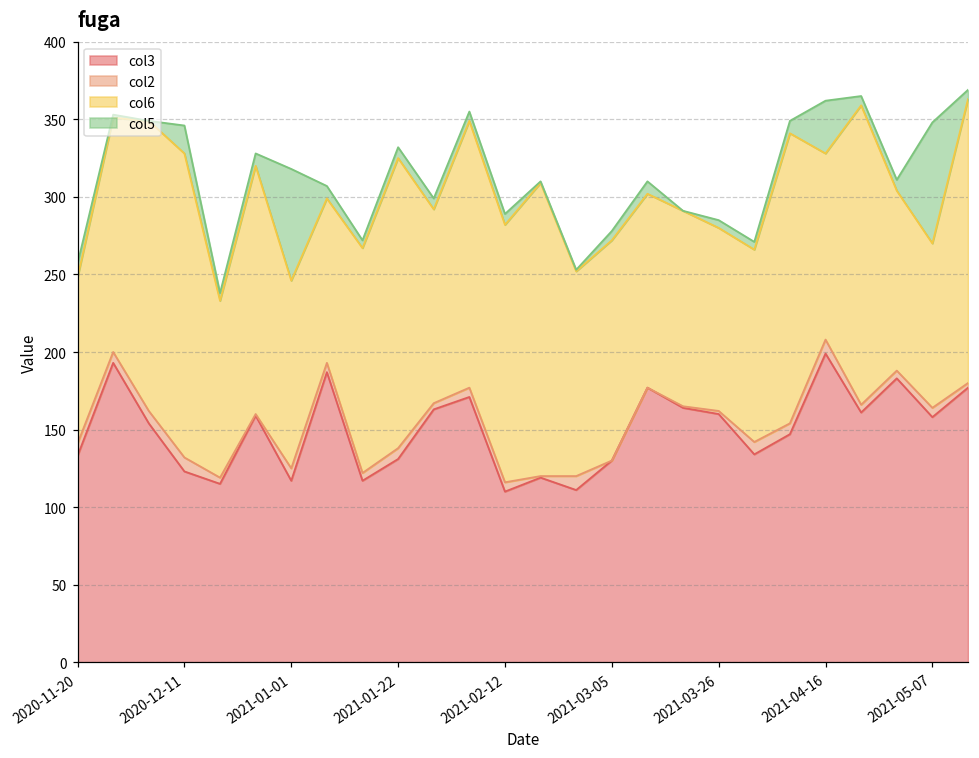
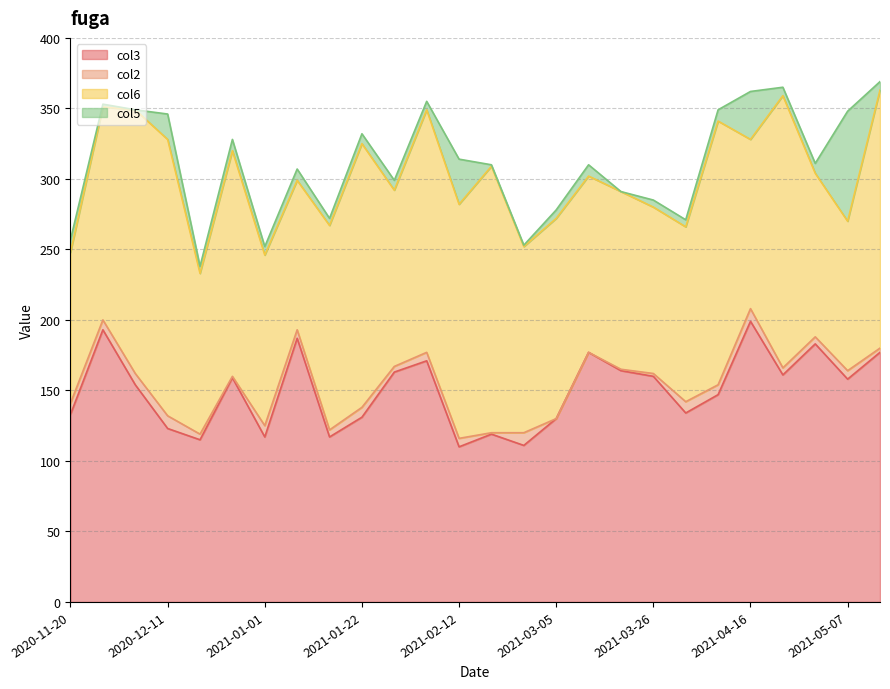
col5, 2021-01-01: 72 -> 6
col5, 2021-02-12: 7 -> 32
